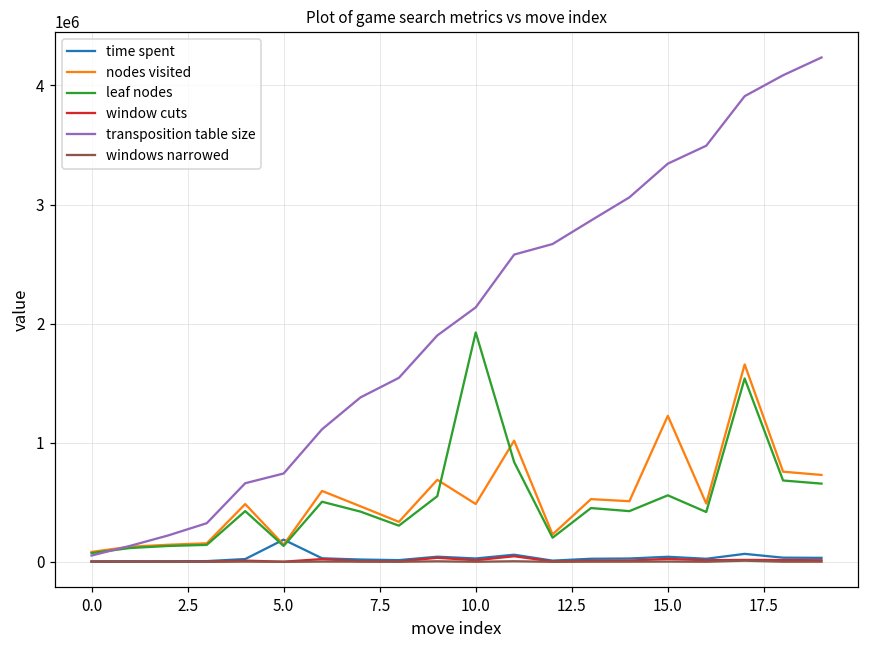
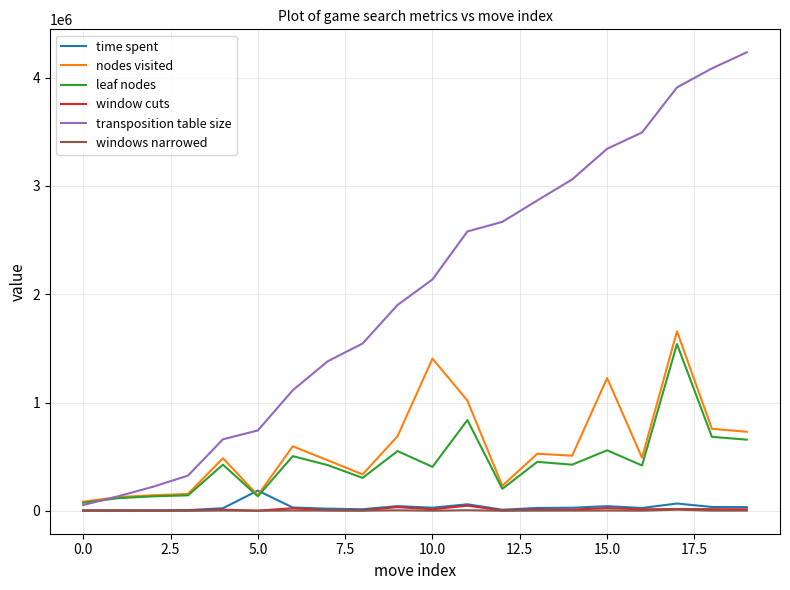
nodes visited, 10.0: 490000 -> 1410000
leaf nodes, 10.0: 1930000 -> 410000
